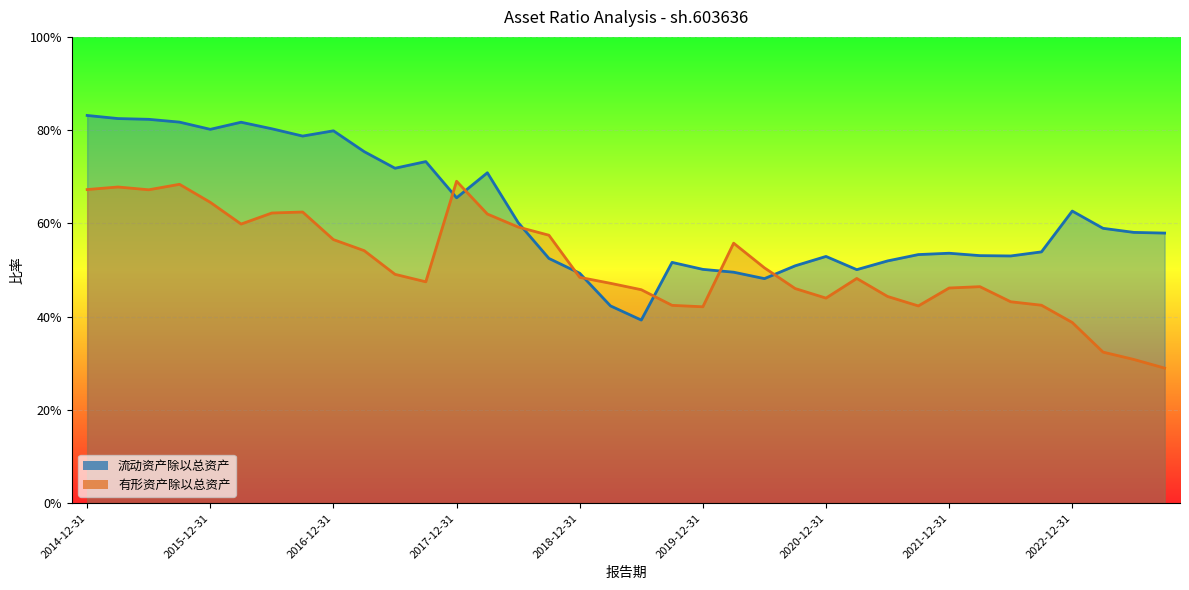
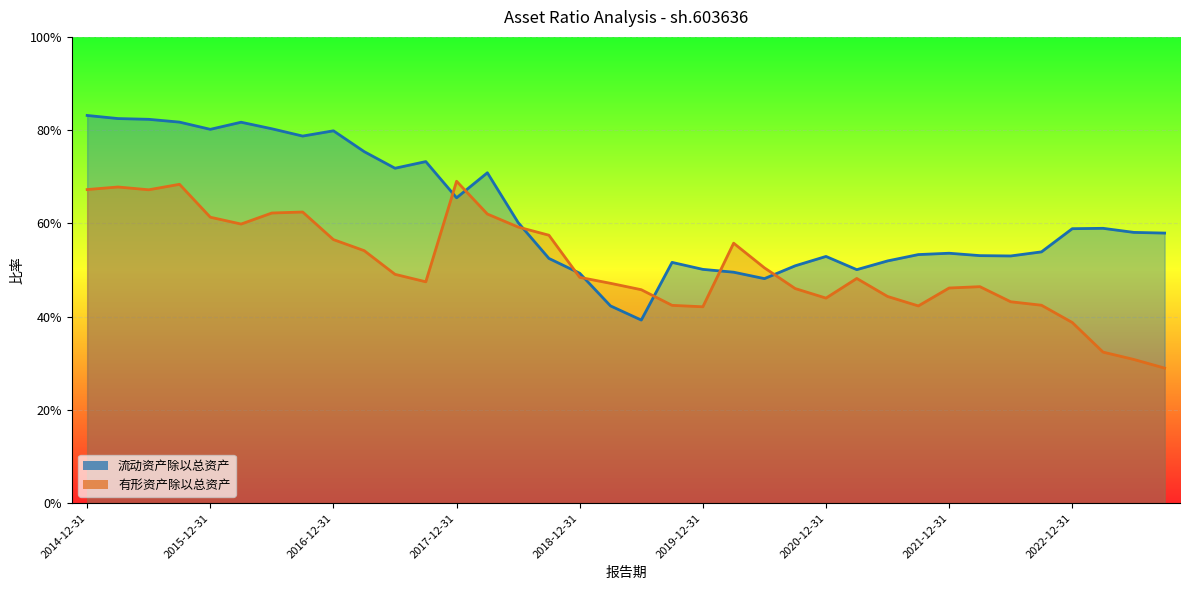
有形资产除以总资产, 2015-12-31: 65% -> 61%
流动资产除以总资产, 2022-12-31: 63% -> 59%
